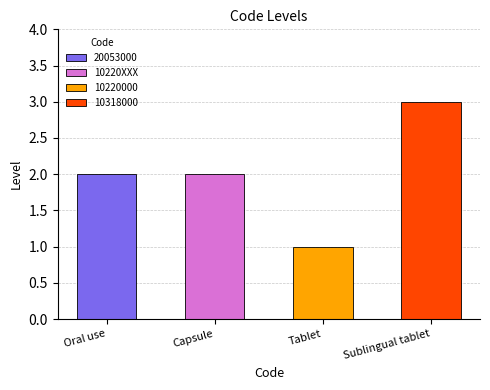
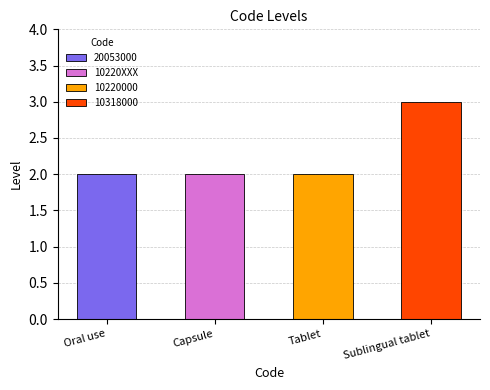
Tablet: 1 -> 2
